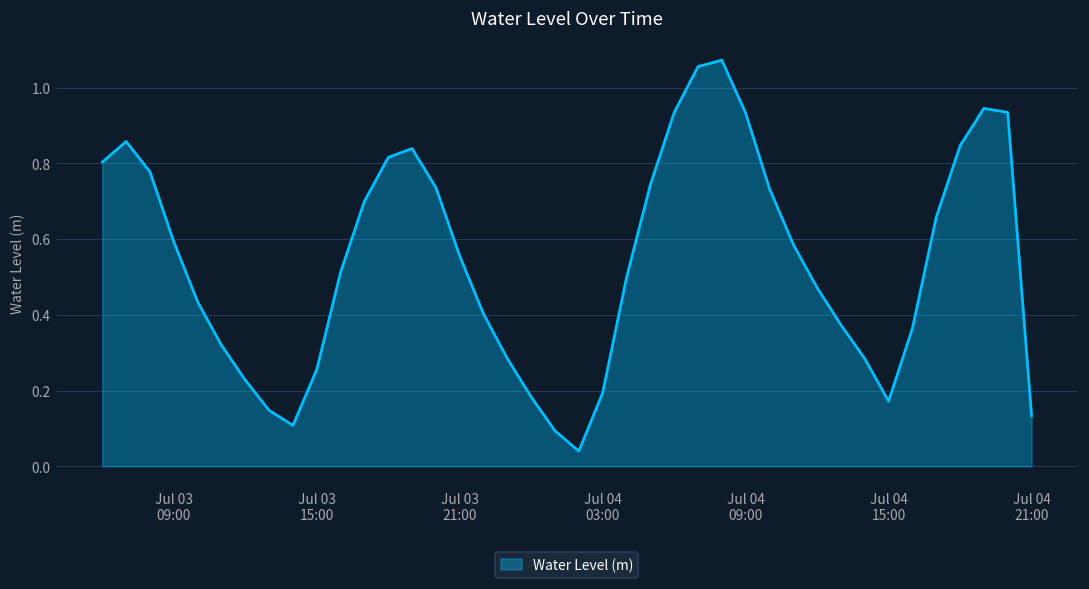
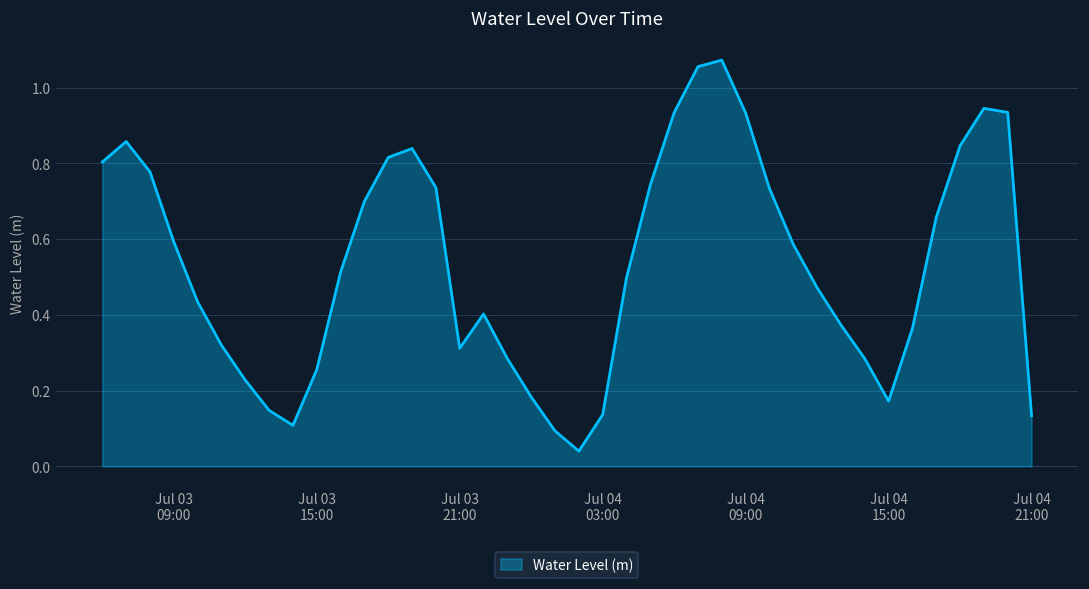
Jul 03 21:00: 0.56 -> 0.31
Jul 04 03:00: 0.19 -> 0.14
